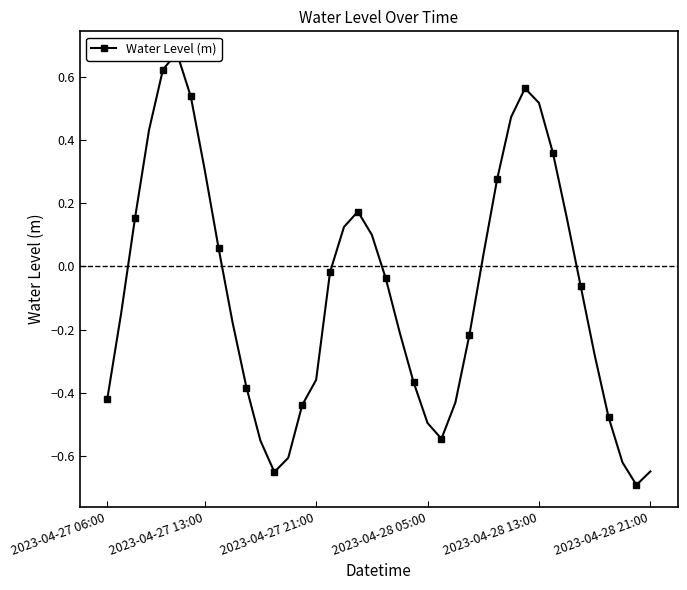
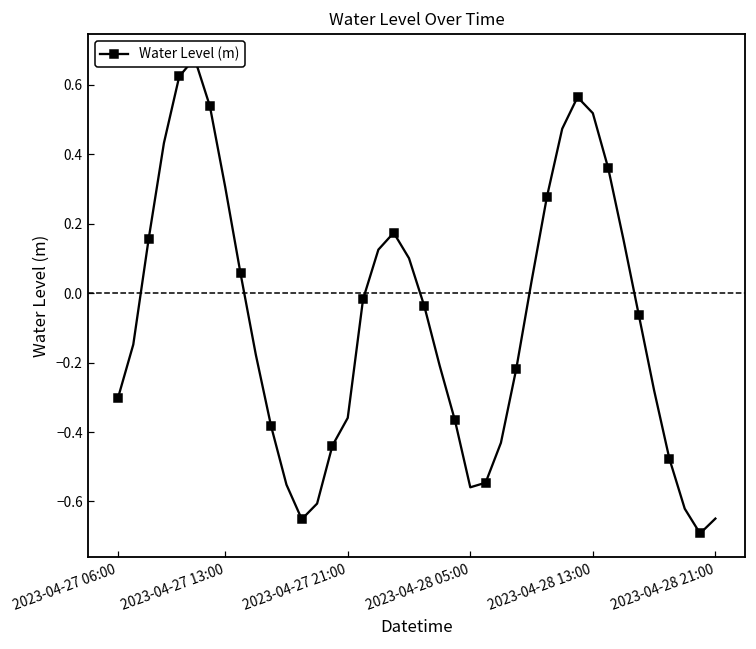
2023-04-27 06:00: -0.42 -> -0.30
2023-04-28 05:00: -0.50 -> -0.56
